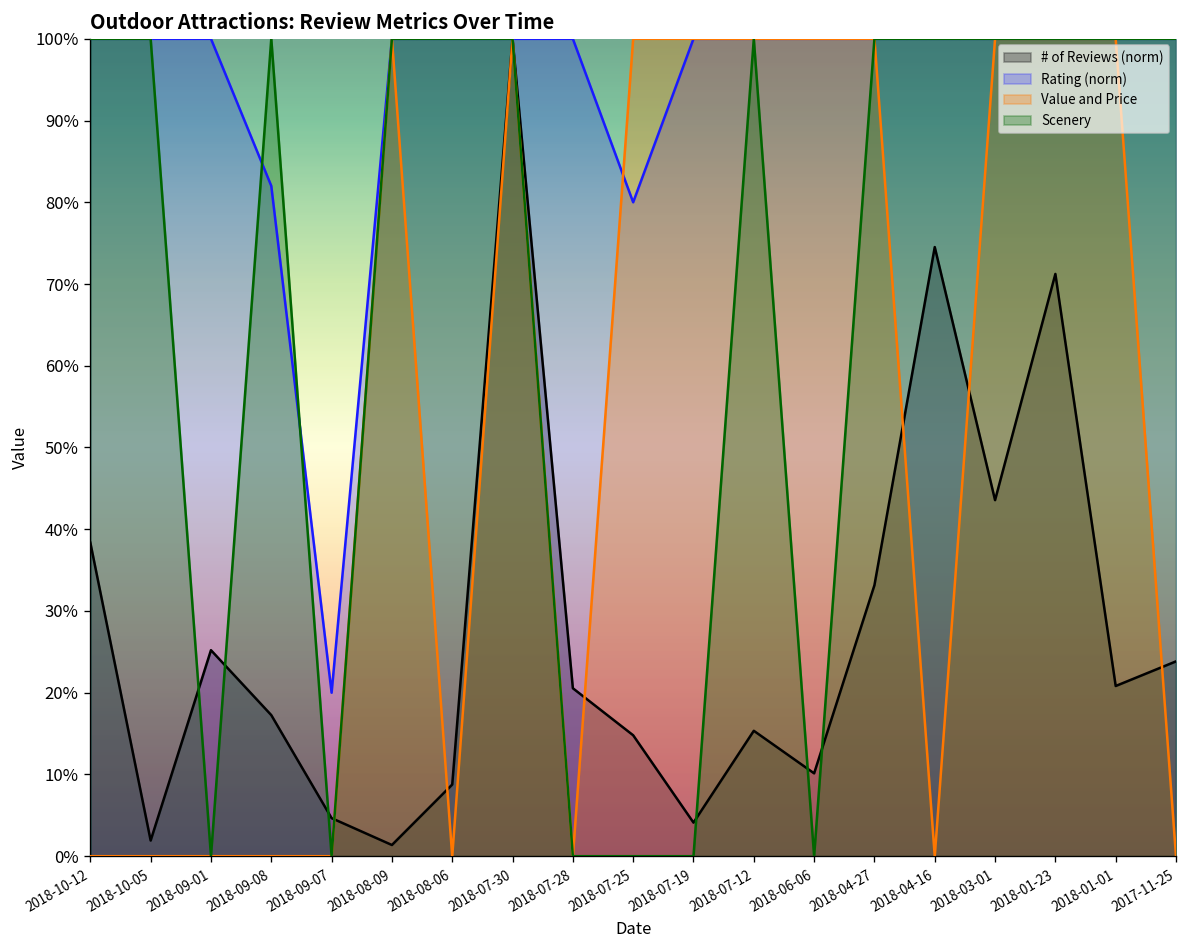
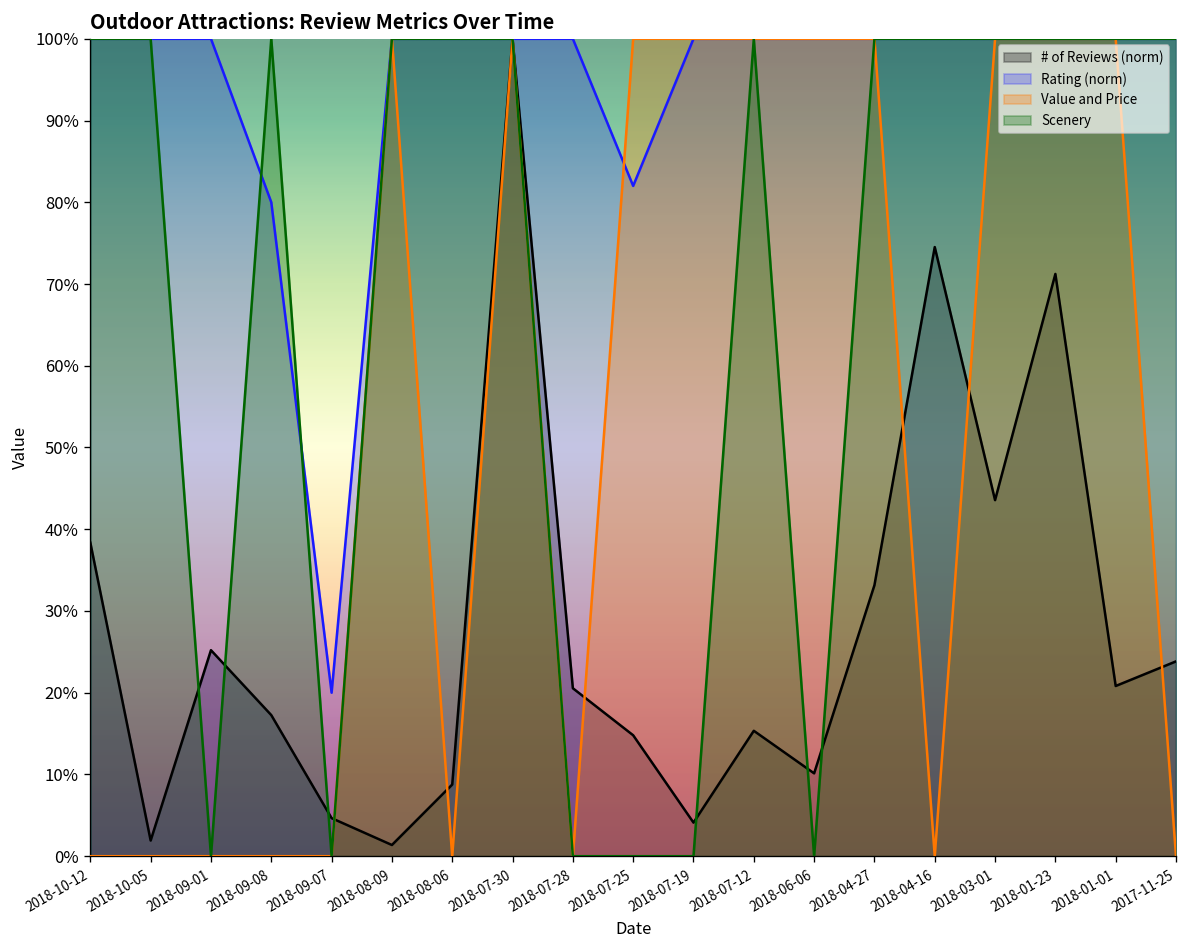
Rating (norm), 2018-09-08: 82% -> 80%
Rating (norm), 2018-07-25: 80% -> 82%
